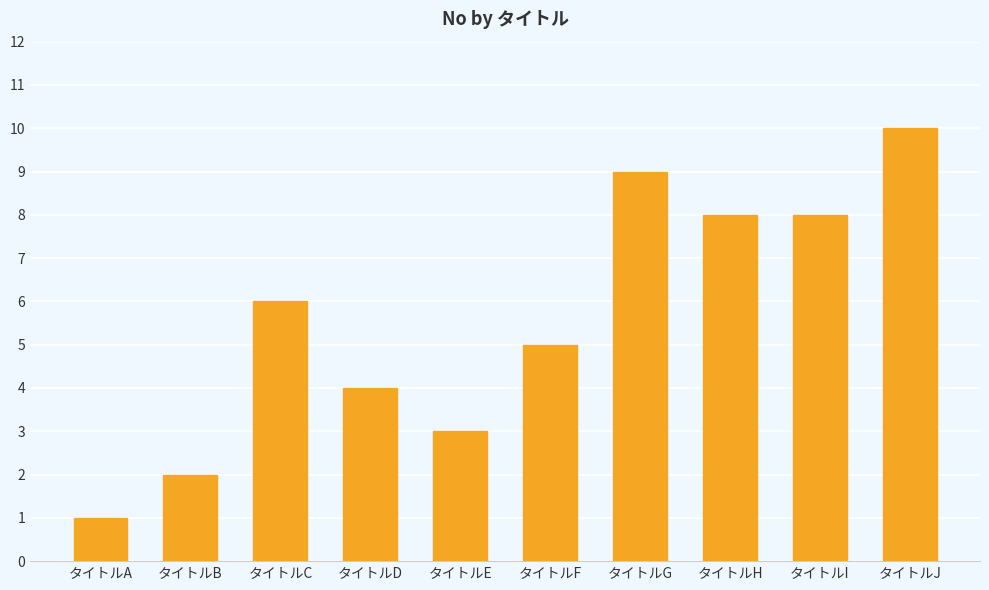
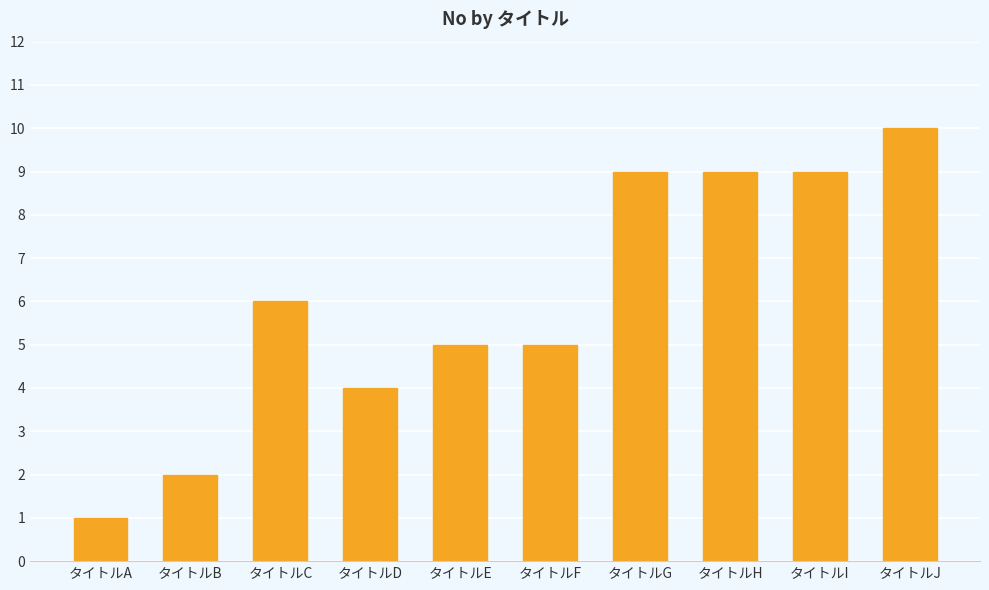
タイトルE: 3 -> 5
タイトルH: 8 -> 9
タイトルI: 8 -> 9
